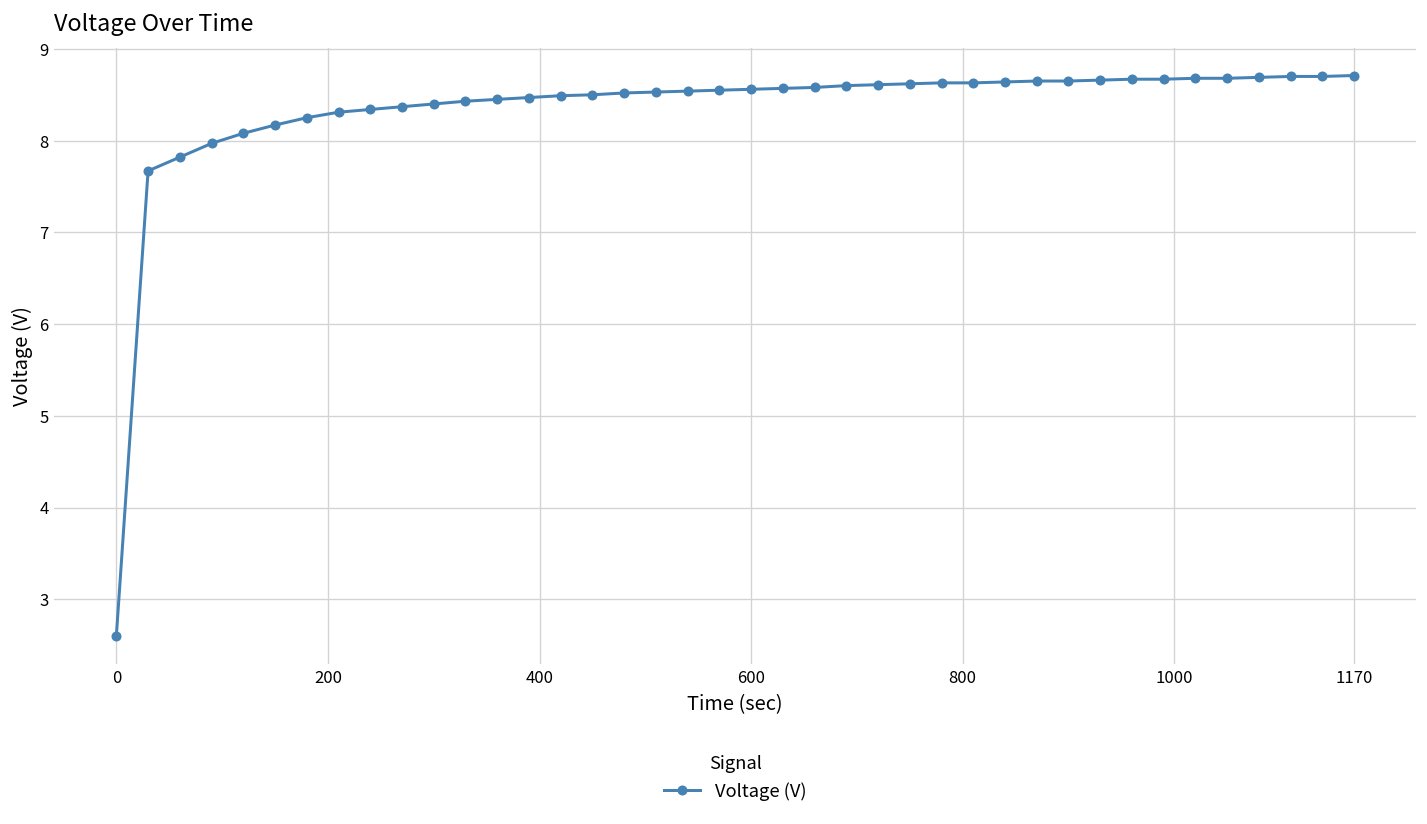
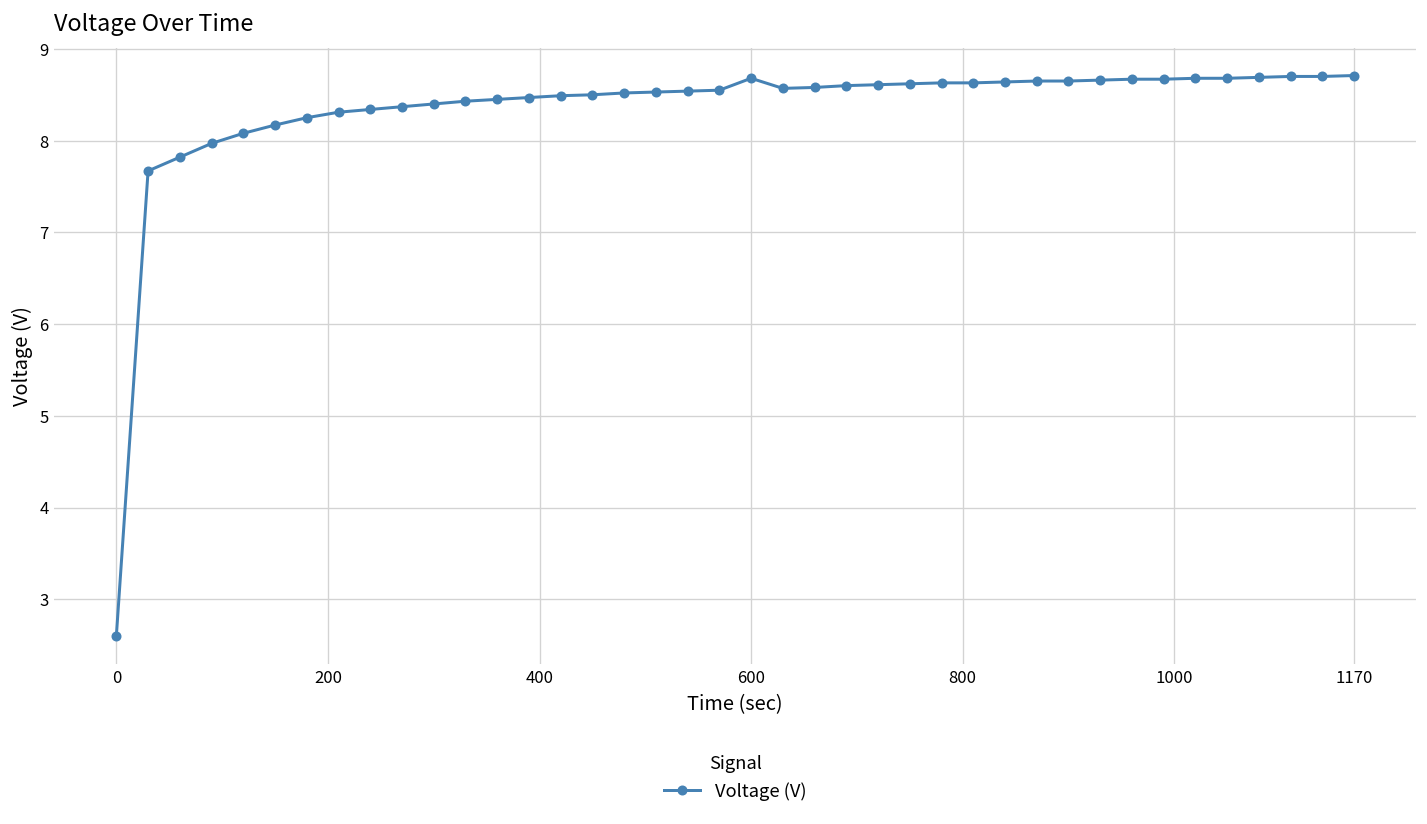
600: 8.6 -> 8.7
